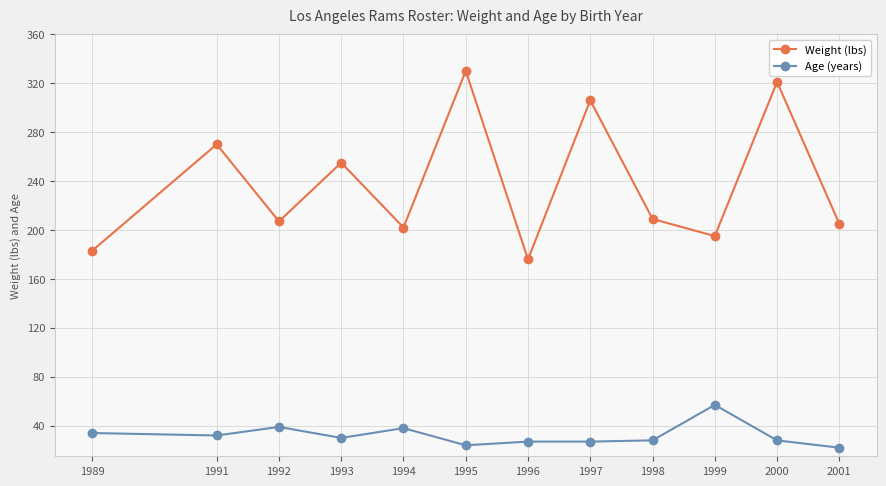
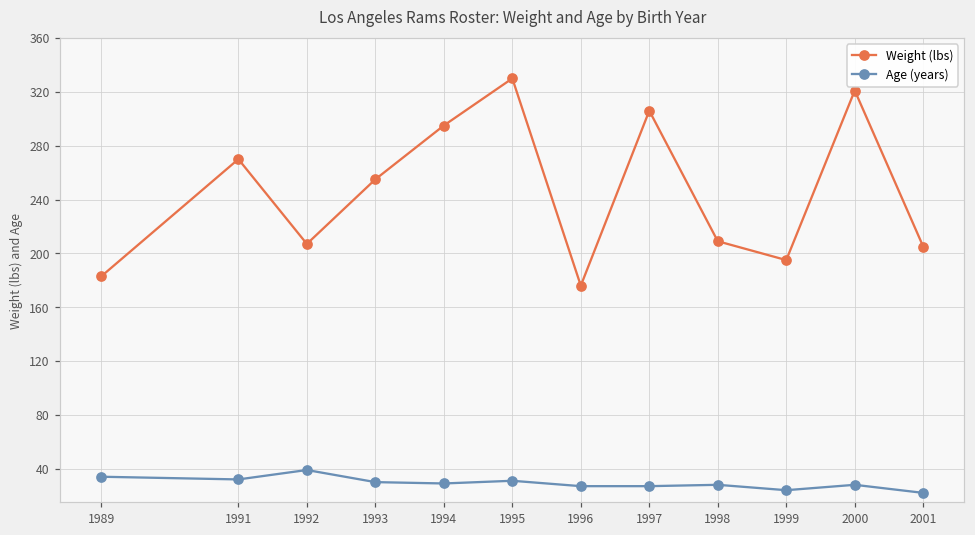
Weight (lbs), 1994: 202 -> 295
Age (years), 1994: 38 -> 29
Age (years), 1995: 24 -> 31
Age (years), 1999: 57 -> 24
